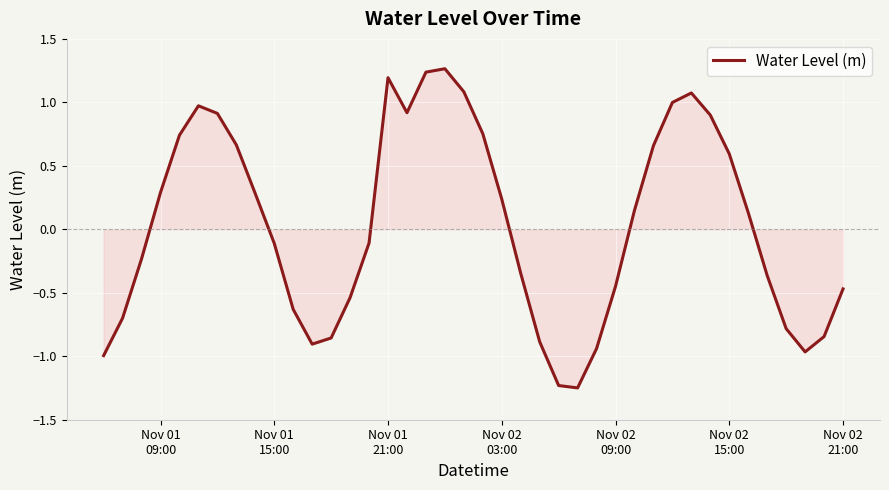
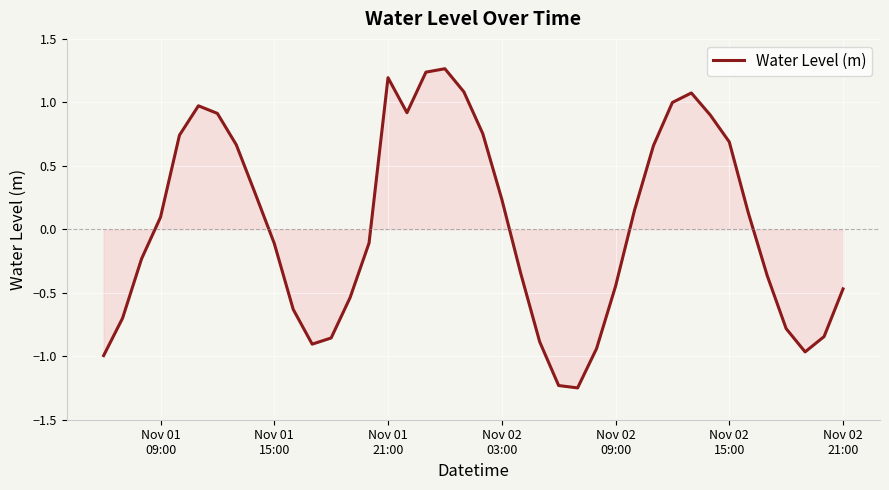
Water Level (m), Nov 01 09:00: 0.29 -> 0.10
Water Level (m), Nov 02 15:00: 0.59 -> 0.69
